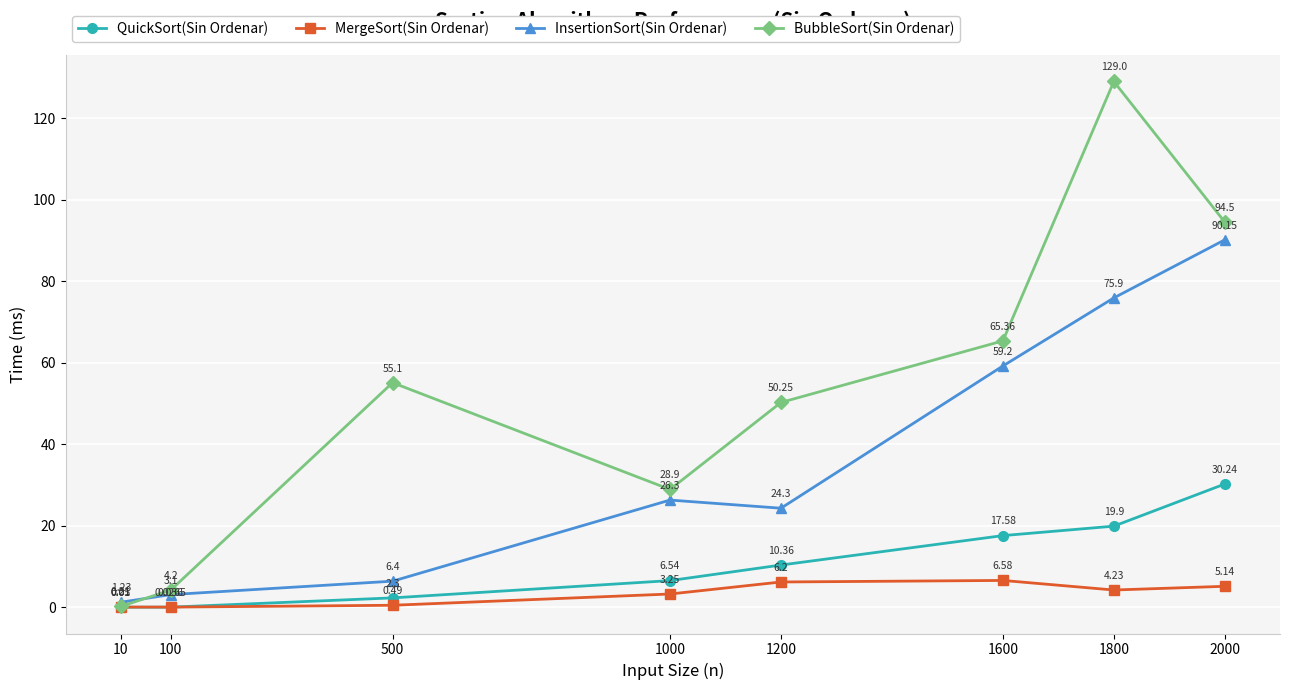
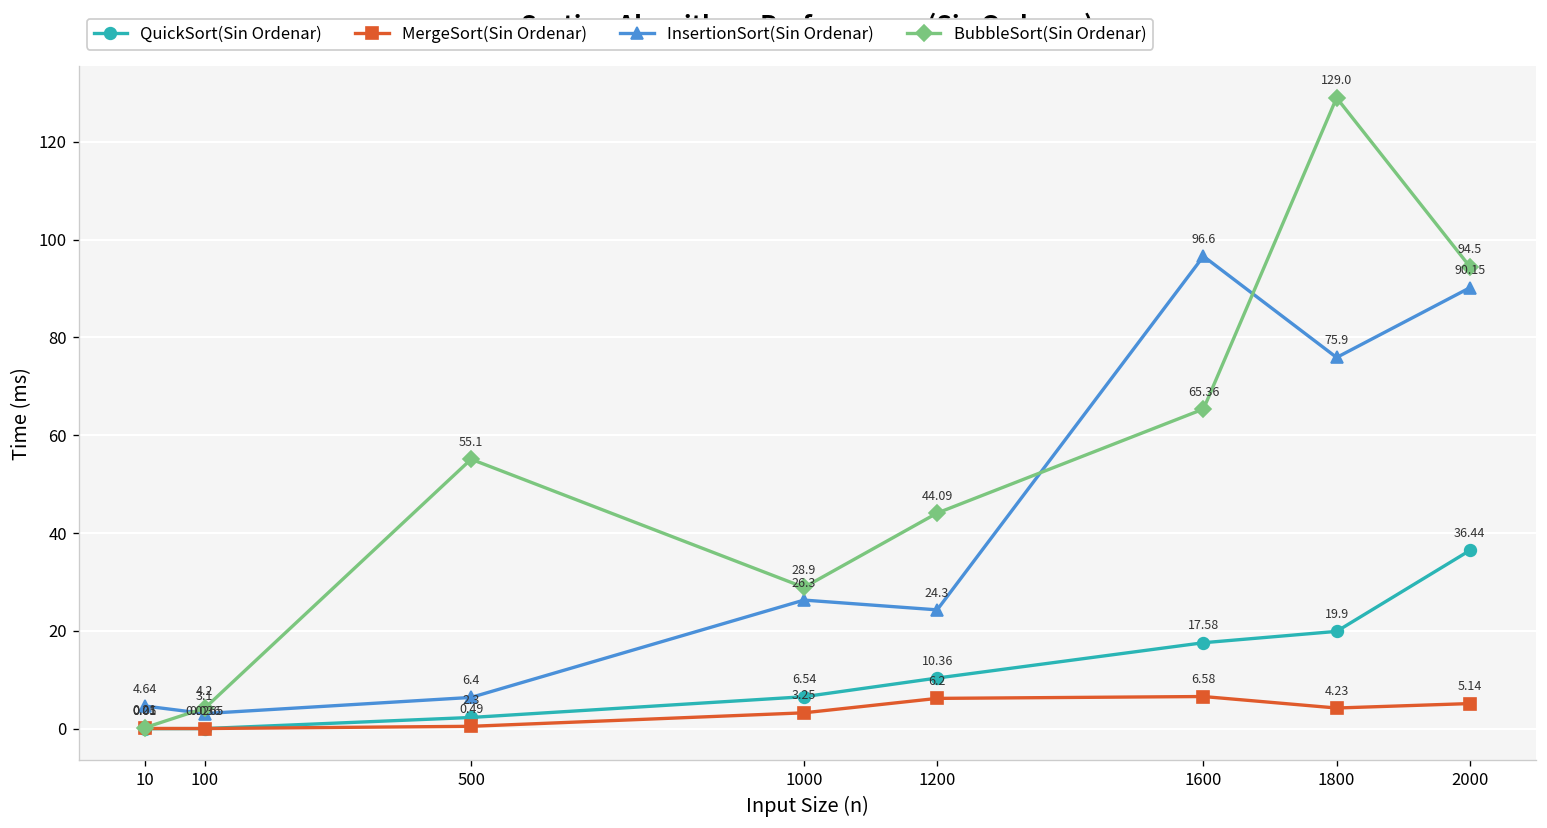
InsertionSort(Sin Ordenar), 10: 1.23 -> 4.64
BubbleSort(Sin Ordenar), 1200: 50.25 -> 44.09
InsertionSort(Sin Ordenar), 1600: 59.2 -> 96.6
QuickSort(Sin Ordenar), 2000: 30.24 -> 36.44
